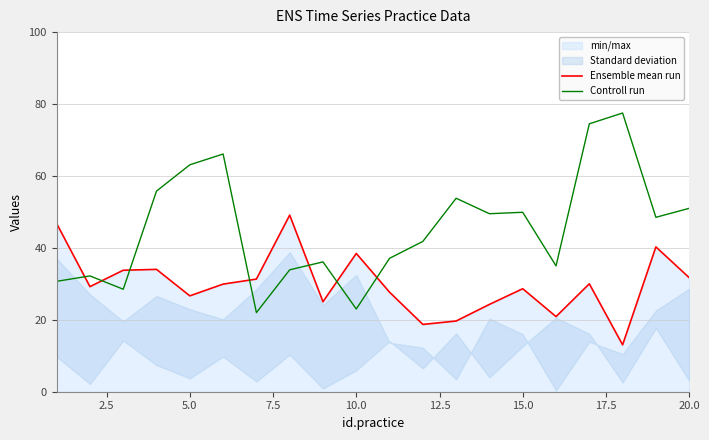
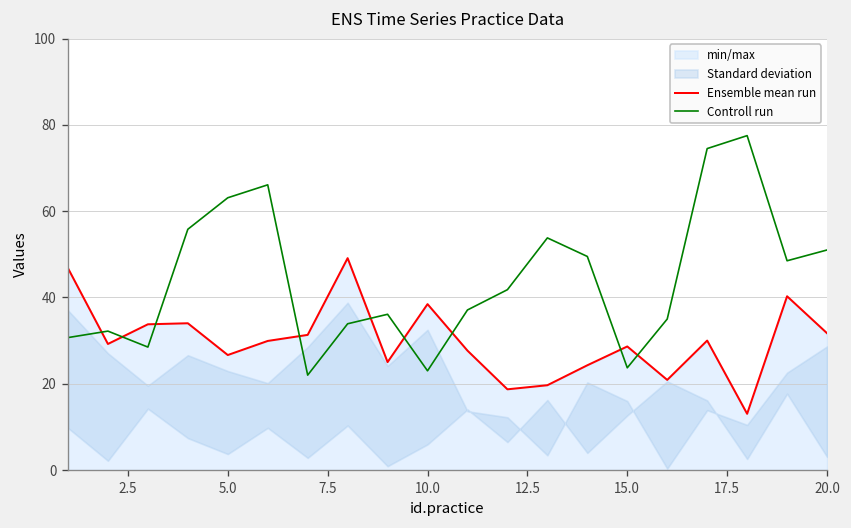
Controll run, 15.0: 50 -> 24
